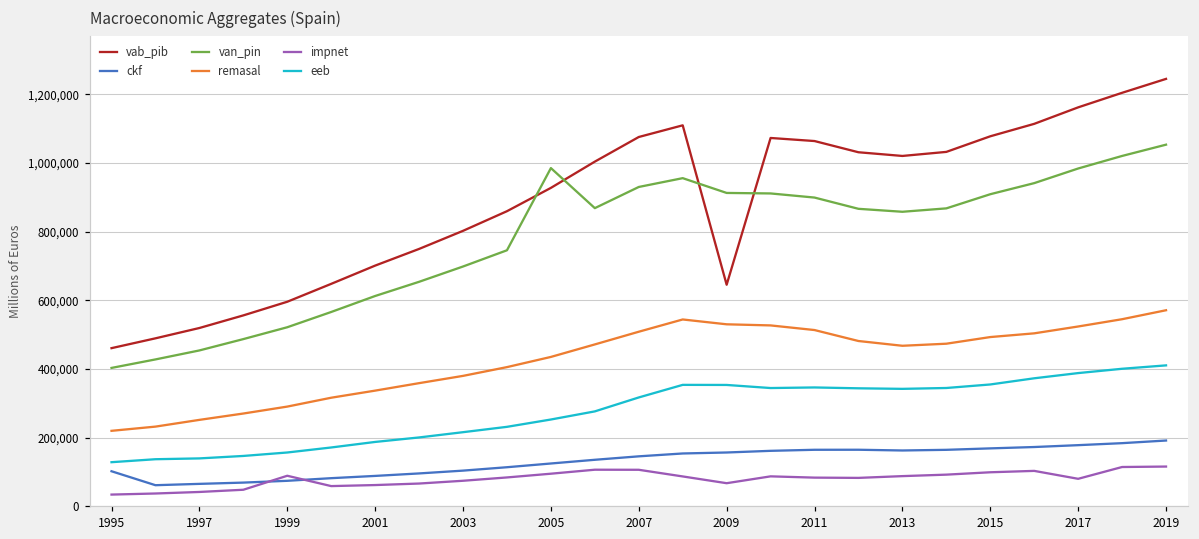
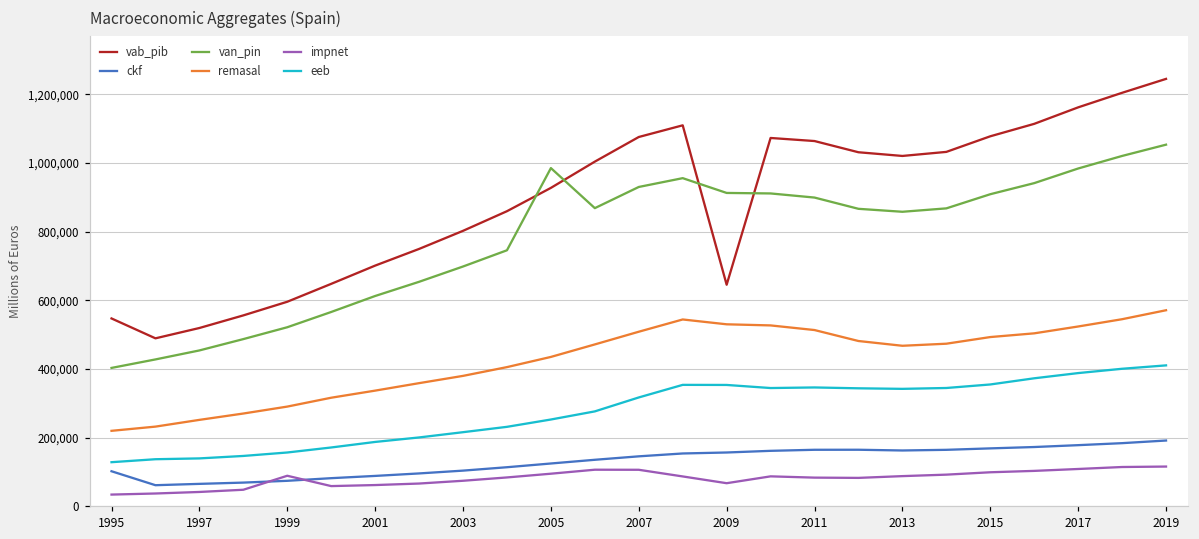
vab_pib, 1995: 460,000 -> 550,000
impnet, 2017: 80,000 -> 110,000
